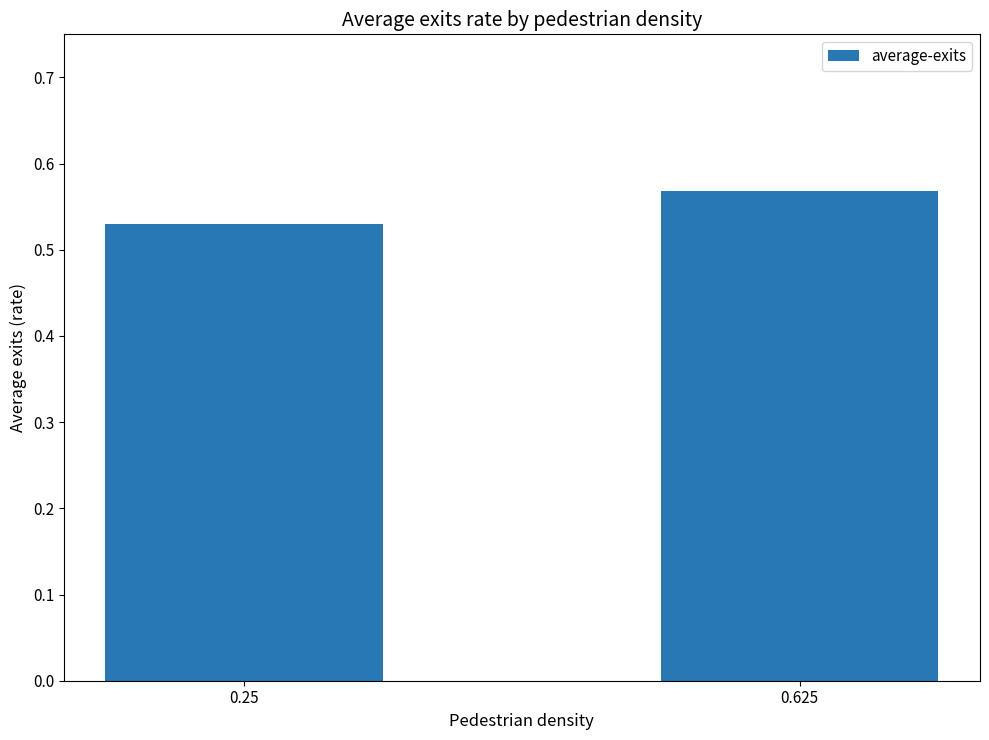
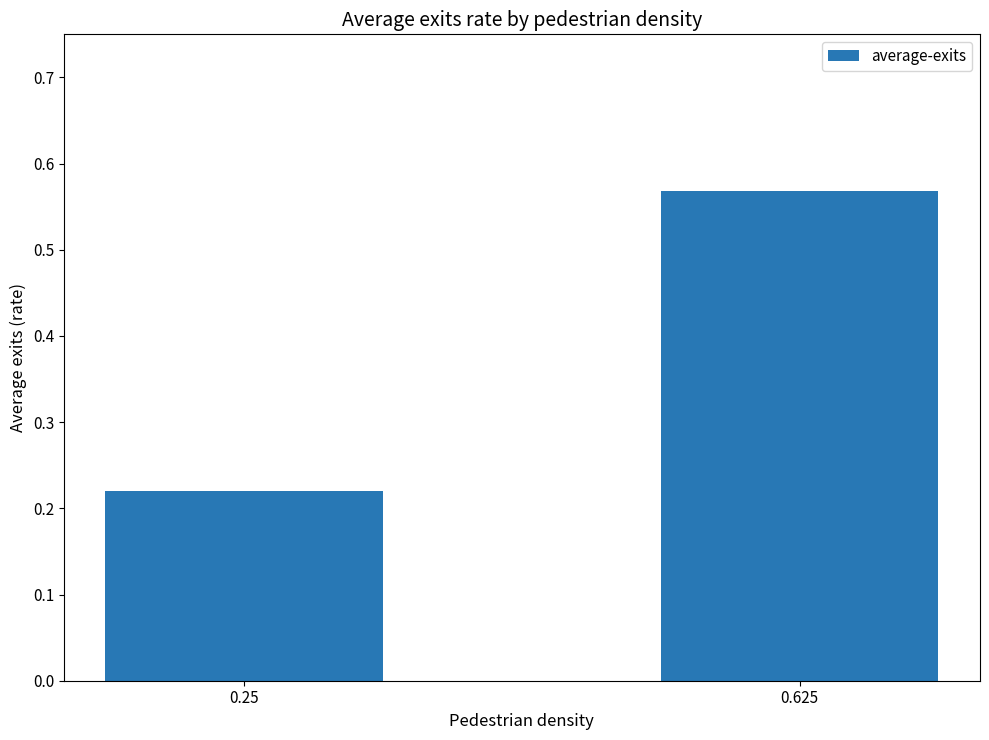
0.25: 0.53 -> 0.22
